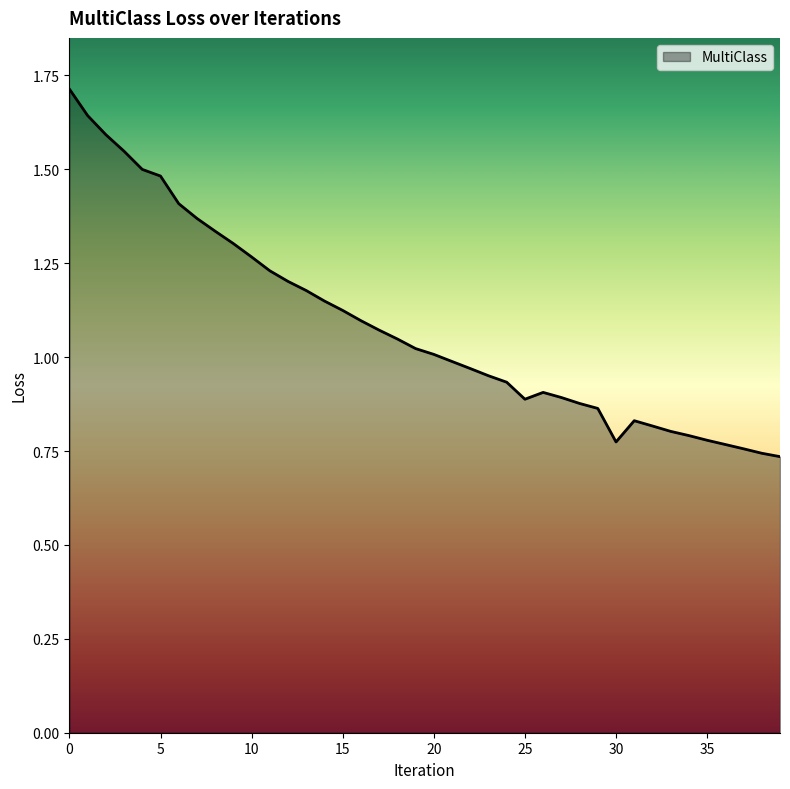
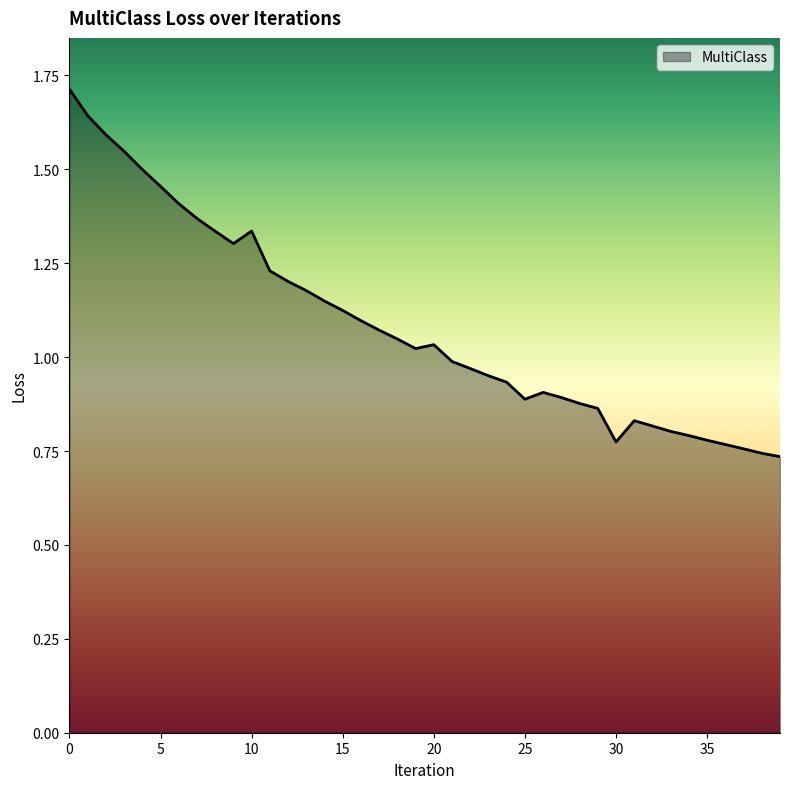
5: 1.48 -> 1.45
10: 1.27 -> 1.34
20: 1.01 -> 1.03
